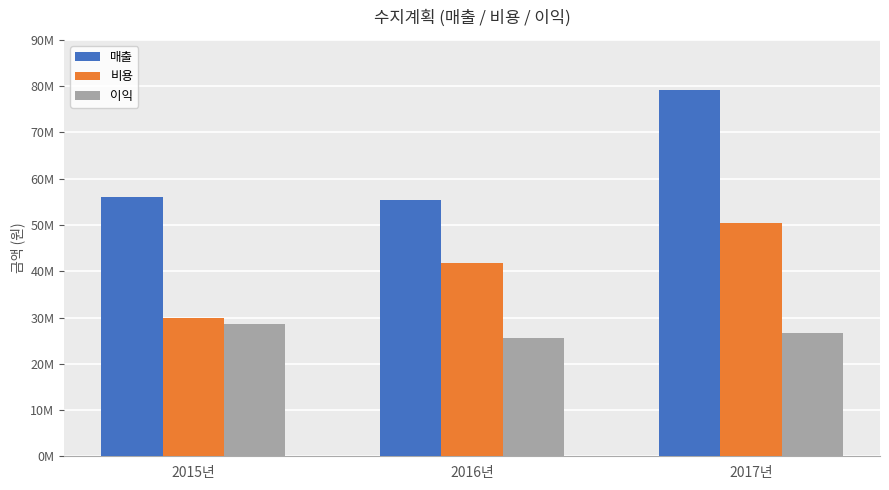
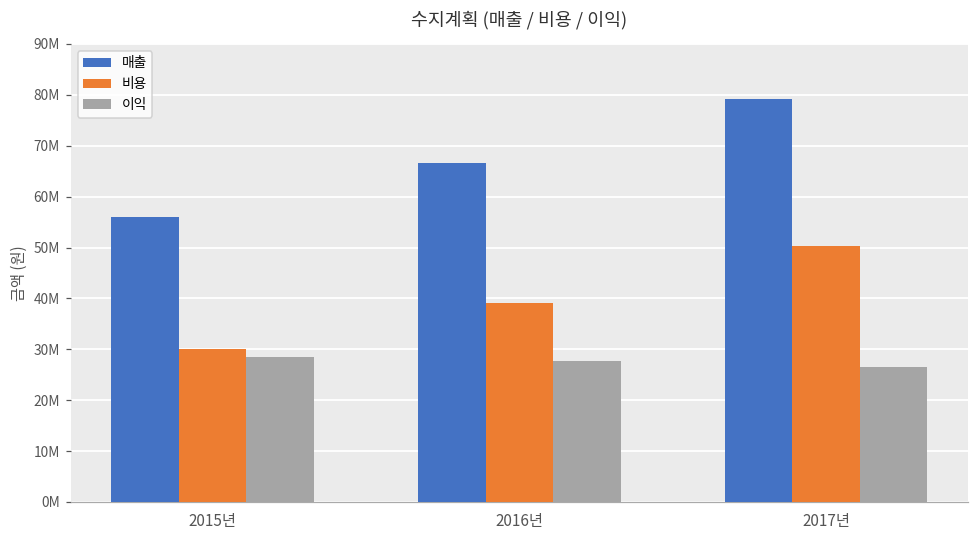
매출, 2016년: 55000000 -> 67000000
비용, 2016년: 42000000 -> 39000000
이익, 2016년: 26000000 -> 28000000
